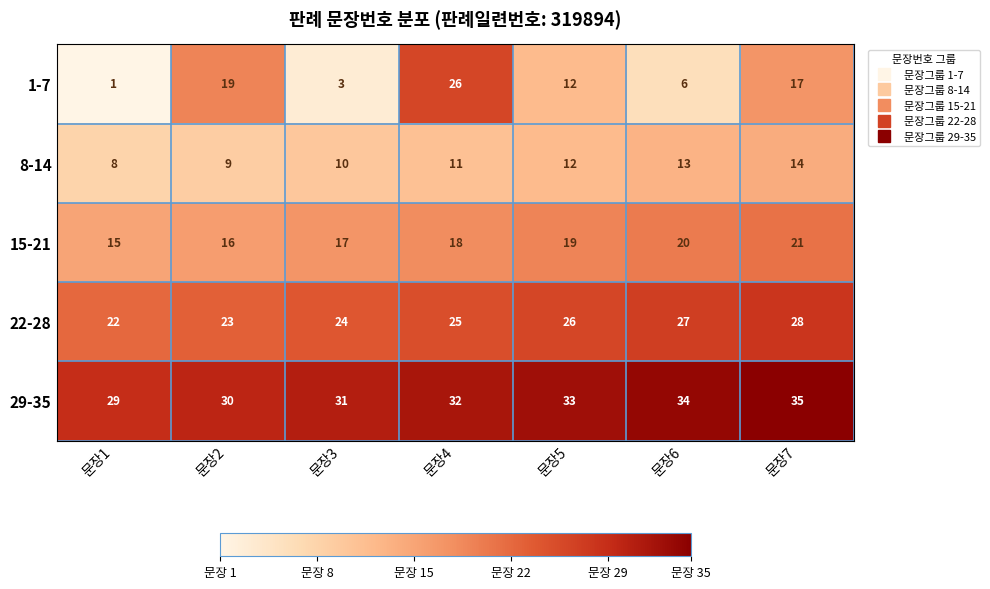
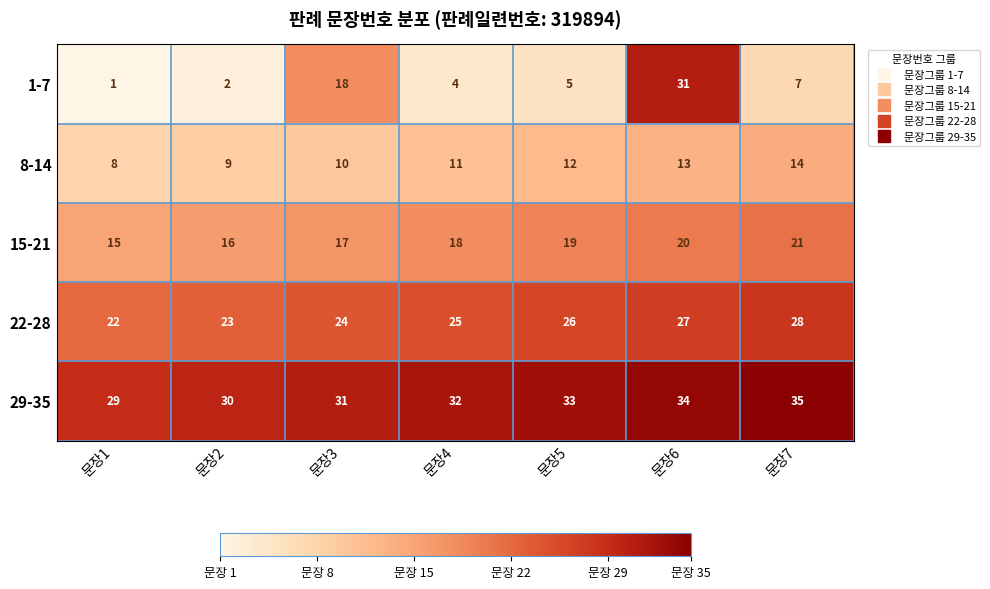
1-7, 문장2: 19 -> 2
1-7, 문장3: 3 -> 18
1-7, 문장4: 26 -> 4
1-7, 문장5: 12 -> 5
1-7, 문장6: 6 -> 31
1-7, 문장7: 17 -> 7
